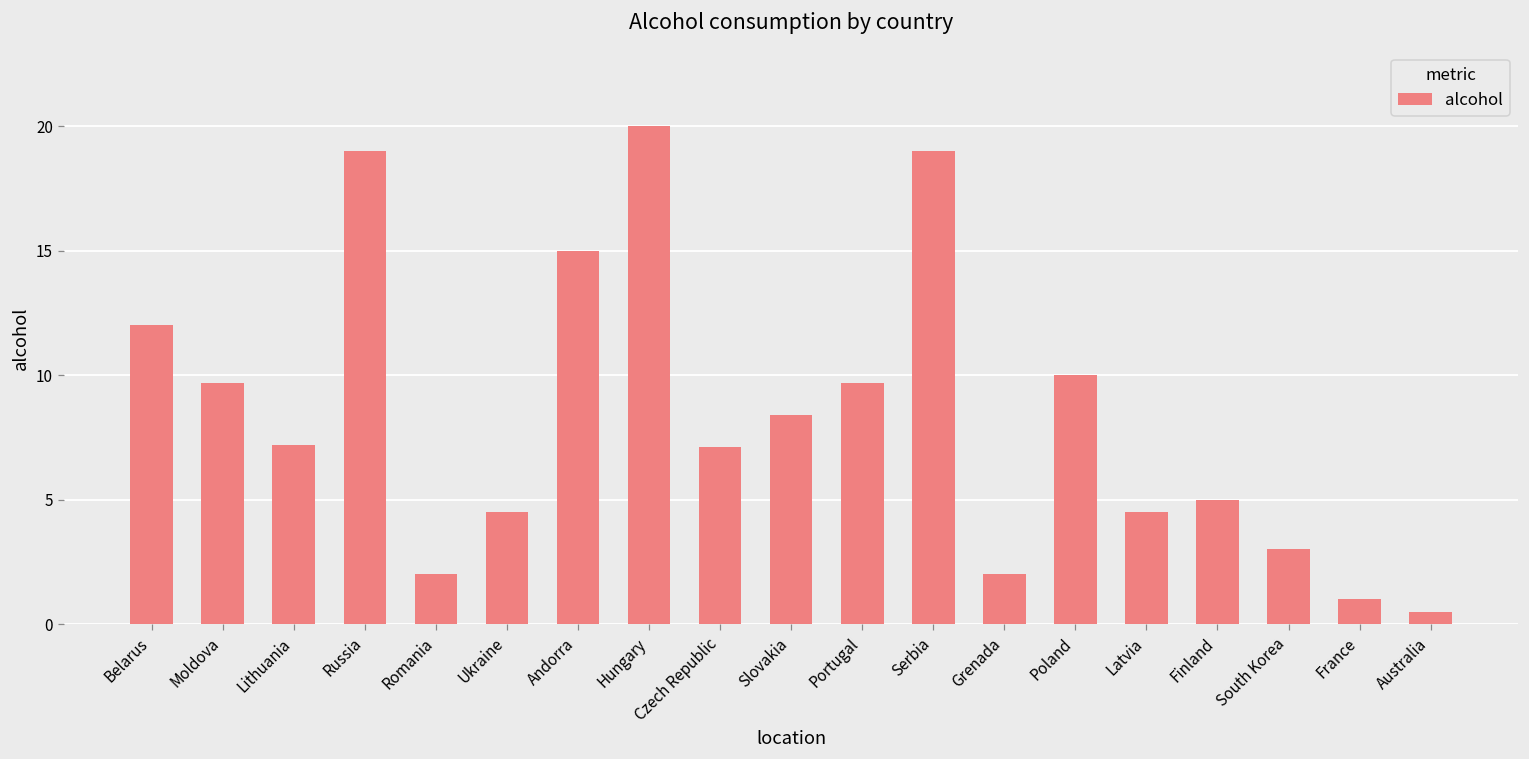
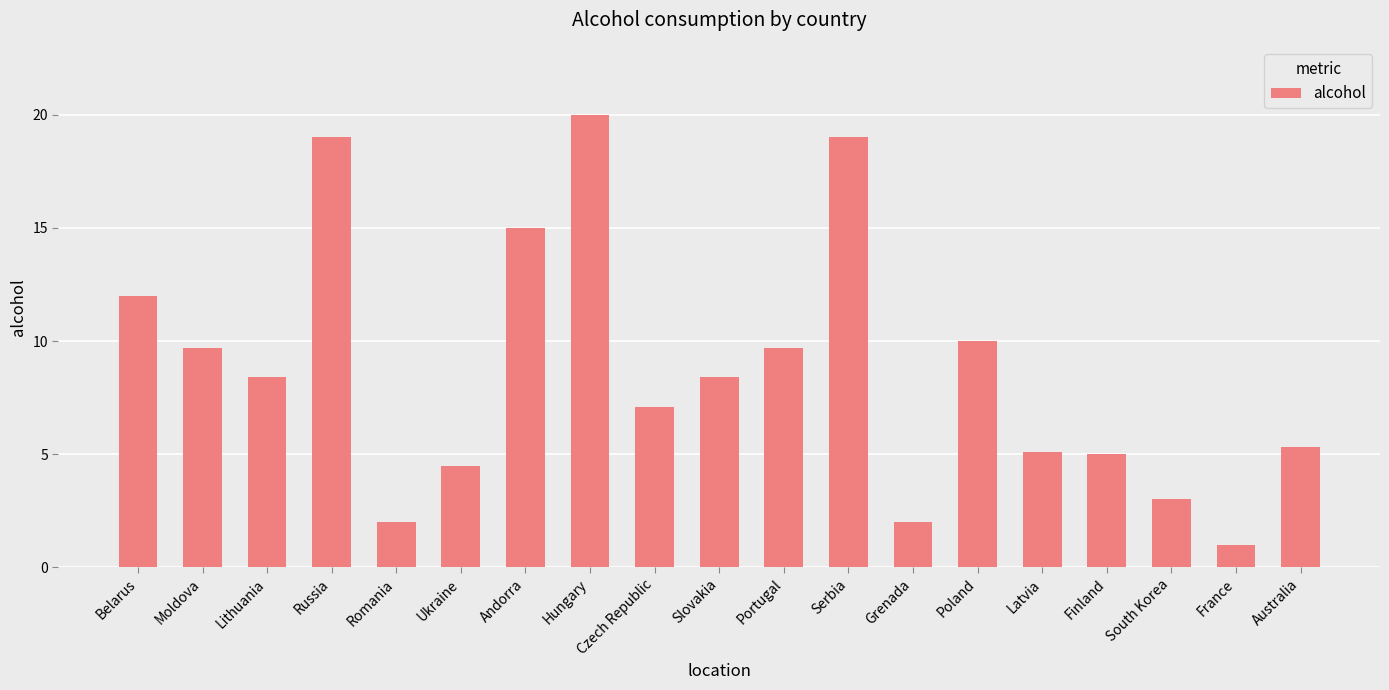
Lithuania: 7.2 -> 8.4
Latvia: 4.5 -> 5.1
Australia: 0.5 -> 5.3
